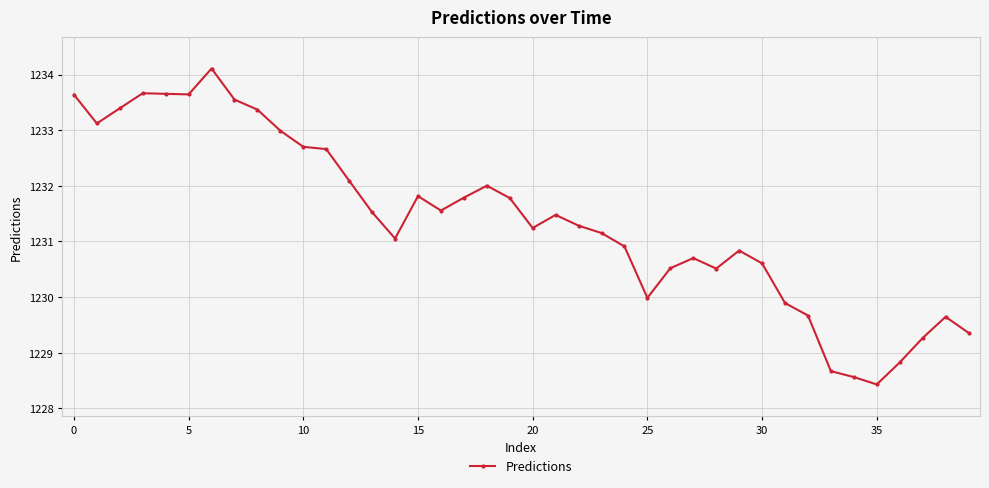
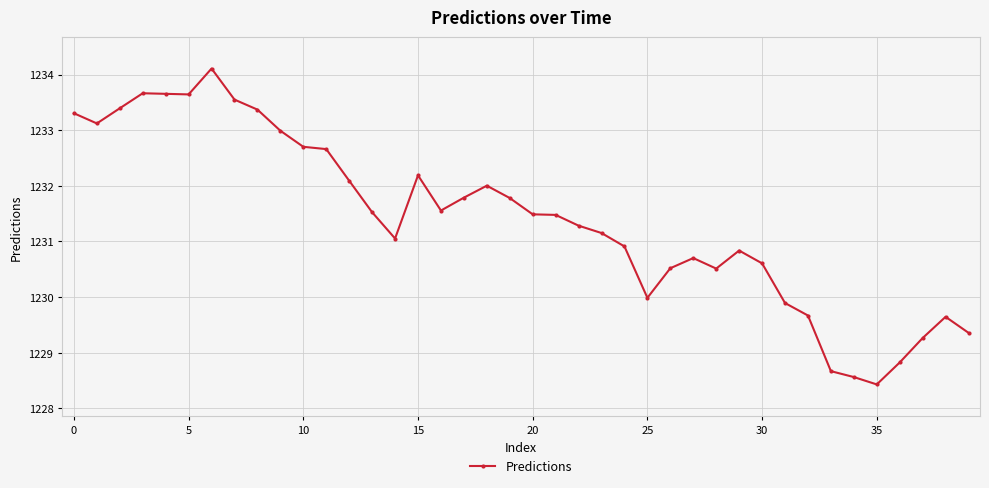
0: 1233.6 -> 1233.3
15: 1231.8 -> 1232.2
20: 1231.2 -> 1231.5
